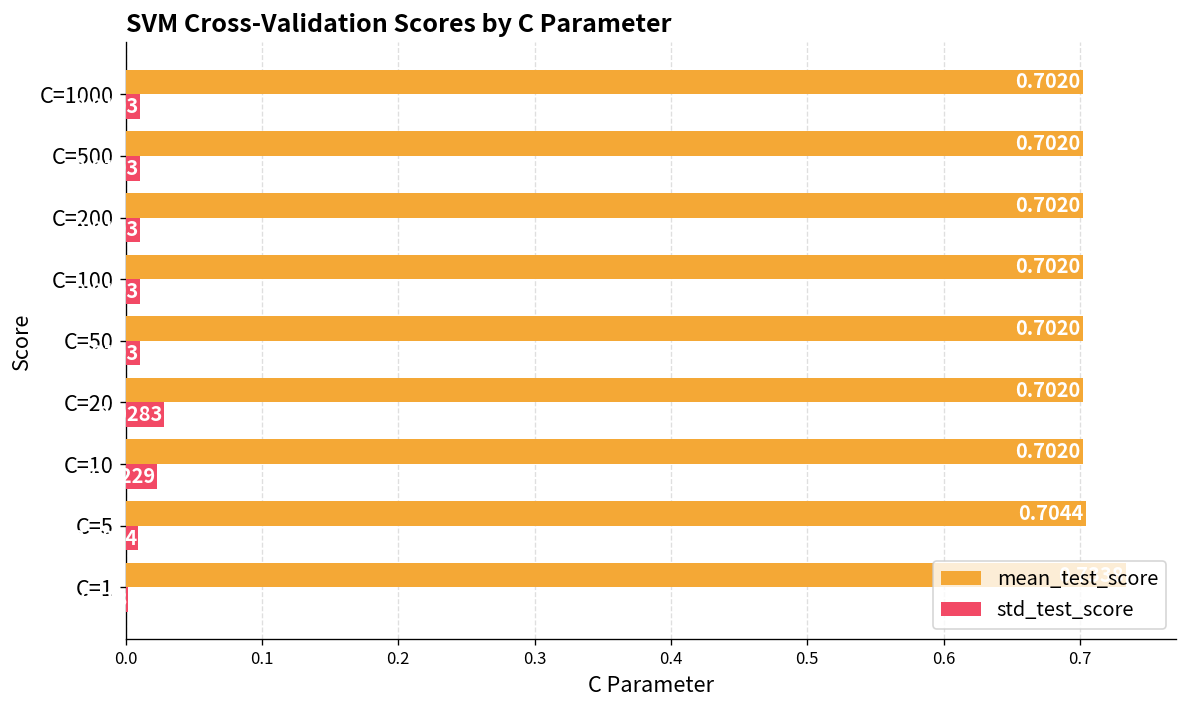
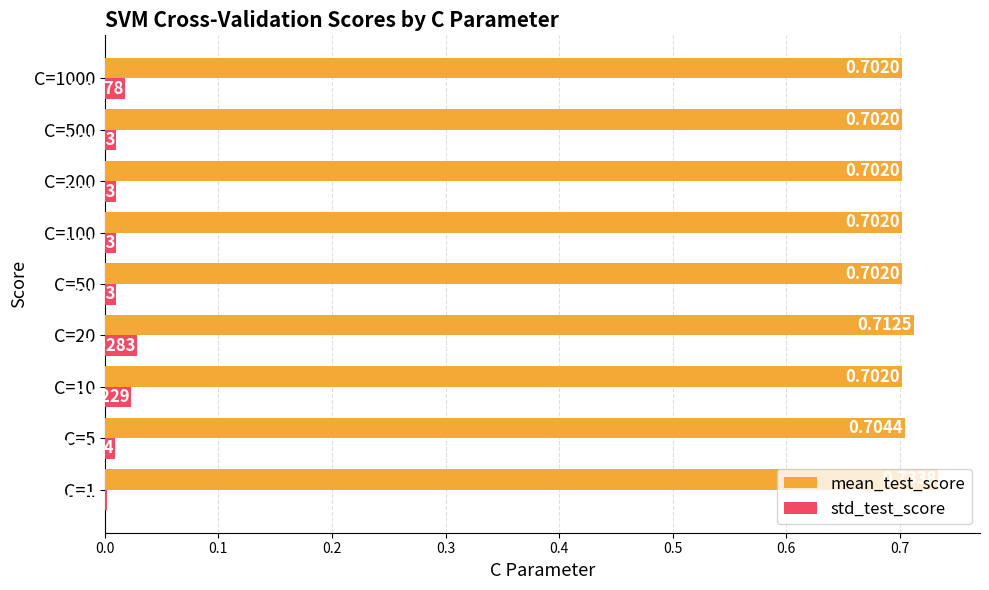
std_test_score, C=1000: 0.010 -> 0.018
mean_test_score, C=20: 0.7020 -> 0.7125
